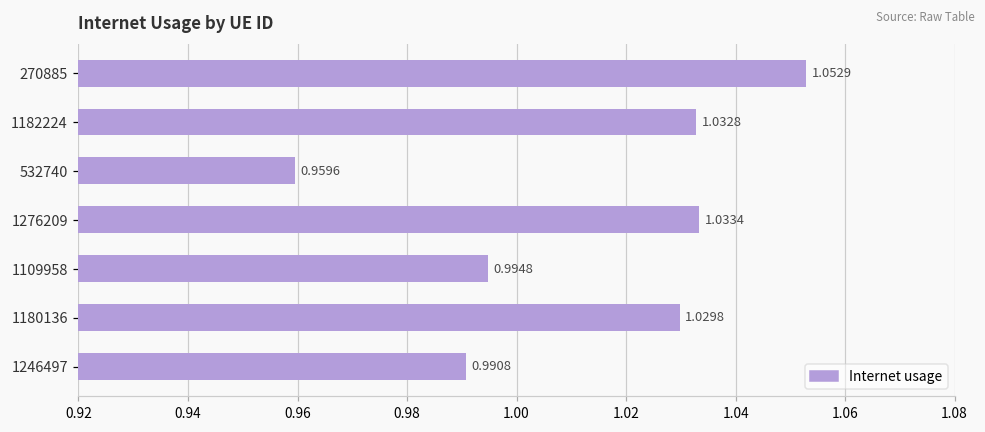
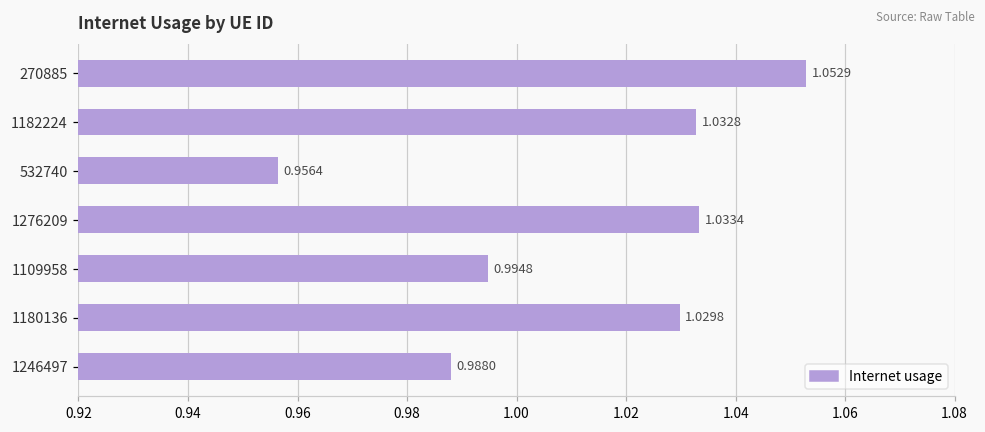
532740: 0.9596 -> 0.9564
1246497: 0.9908 -> 0.9880
